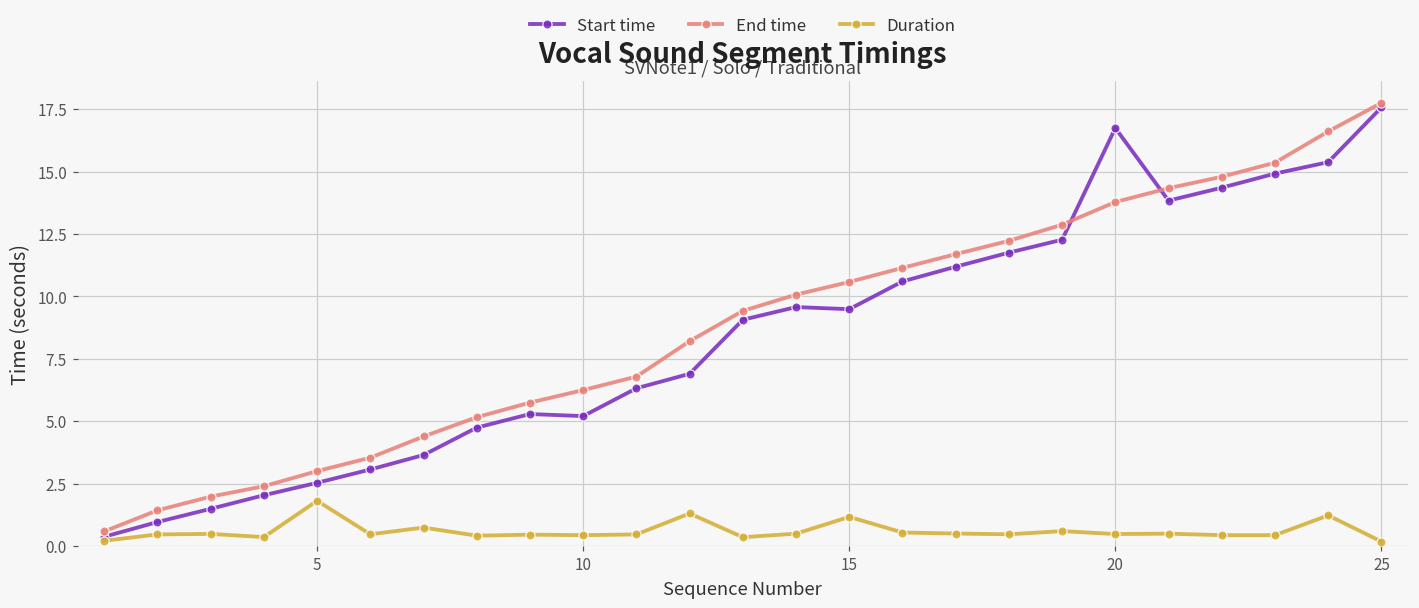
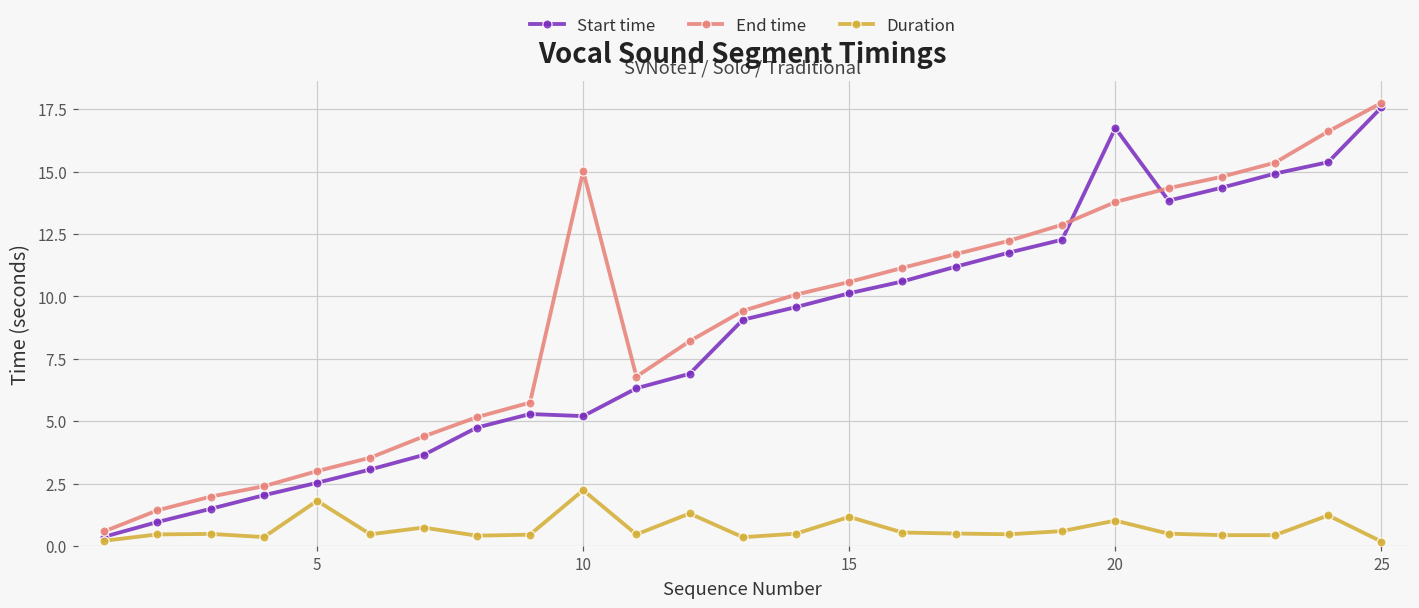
End time, 10: 6.2 -> 15.0
Duration, 10: 0.4 -> 2.2
Start time, 15: 9.5 -> 10.1
Duration, 20: 0.5 -> 1.0
